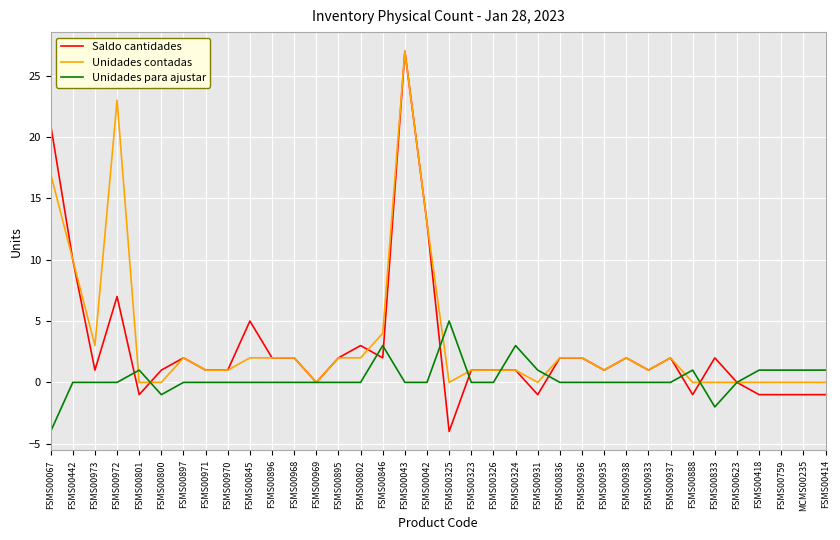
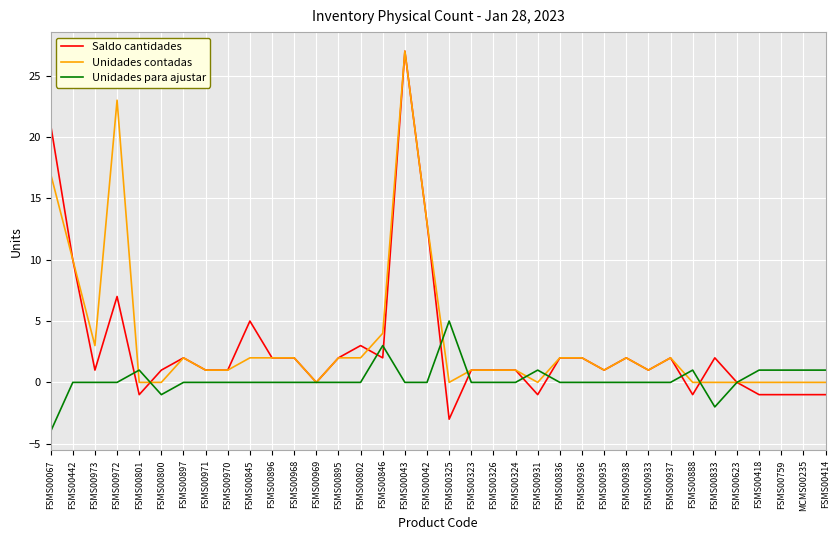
Saldo cantidades, FSMS00325: -4 -> -3
Unidades para ajustar, FSMS00324: 3 -> 0
